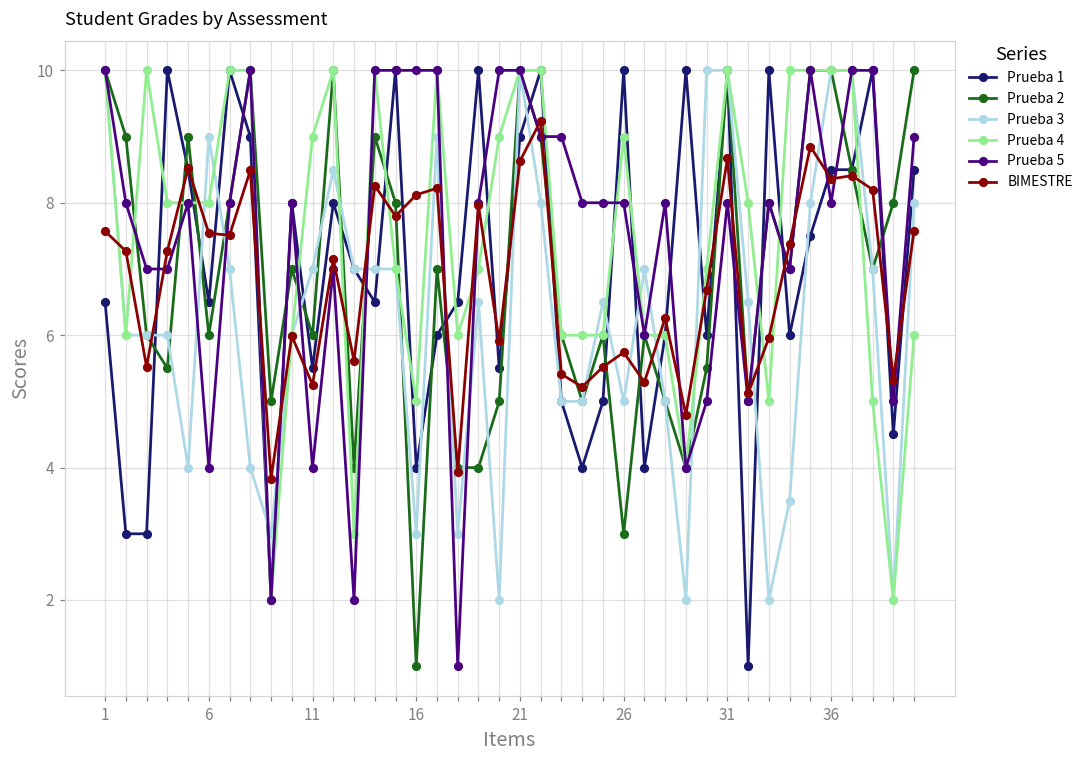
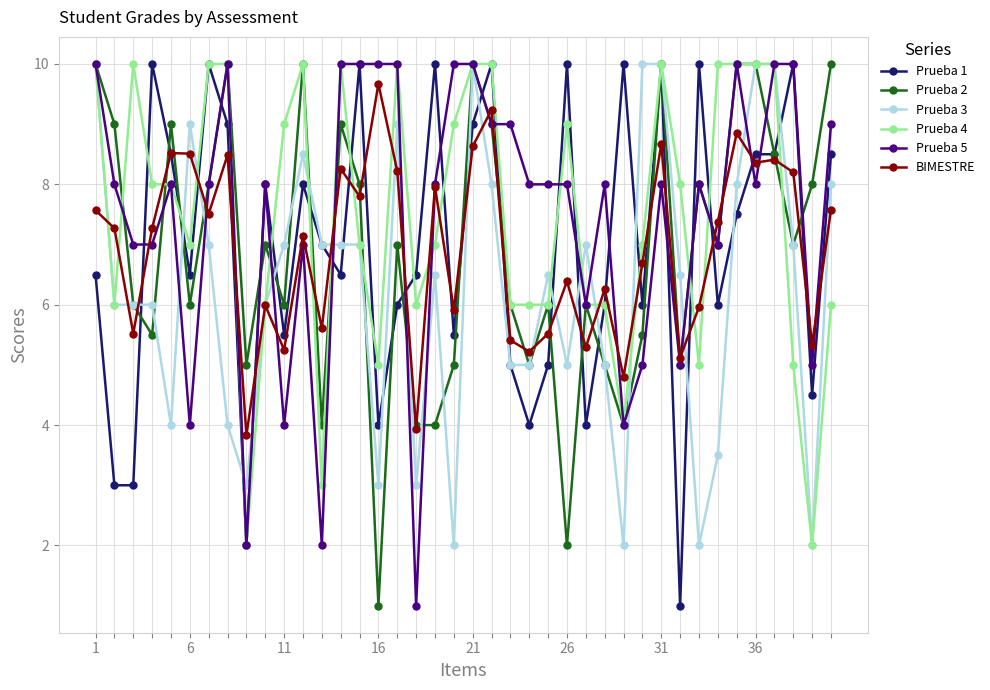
Prueba 4, 6: 8 -> 7
BIMESTRE, 6: 7.5 -> 8.5
BIMESTRE, 16: 8.1 -> 9.7
Prueba 2, 26: 3 -> 2
BIMESTRE, 26: 5.7 -> 6.4
